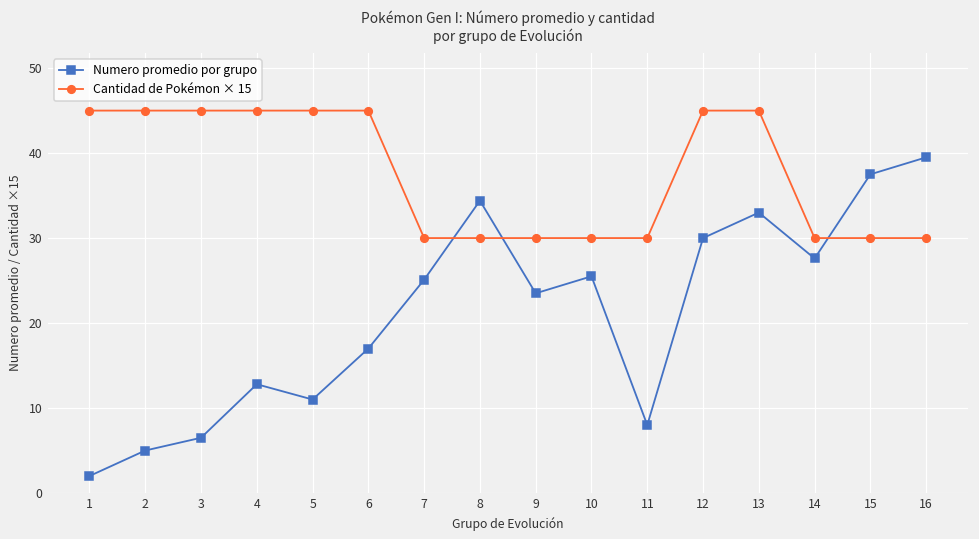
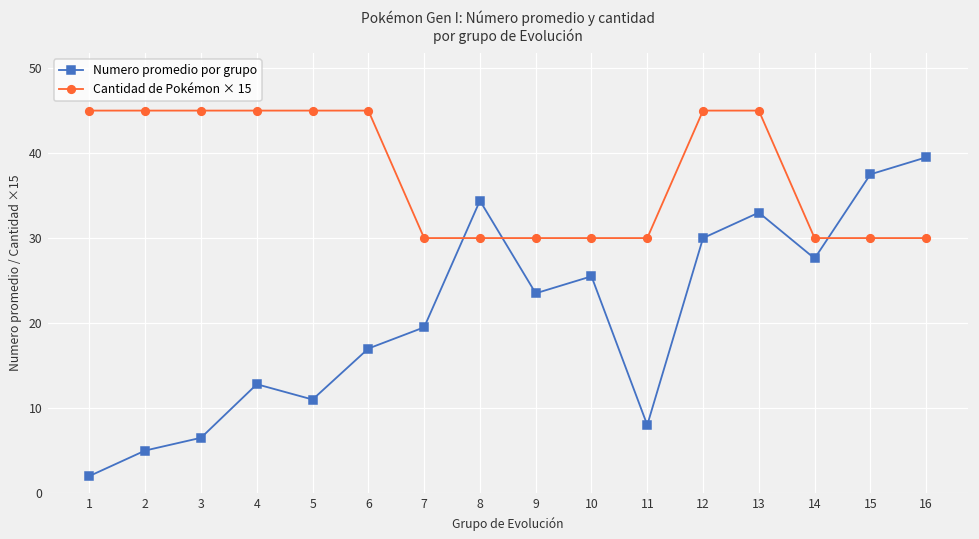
Numero promedio por grupo, 7: 25 -> 20
